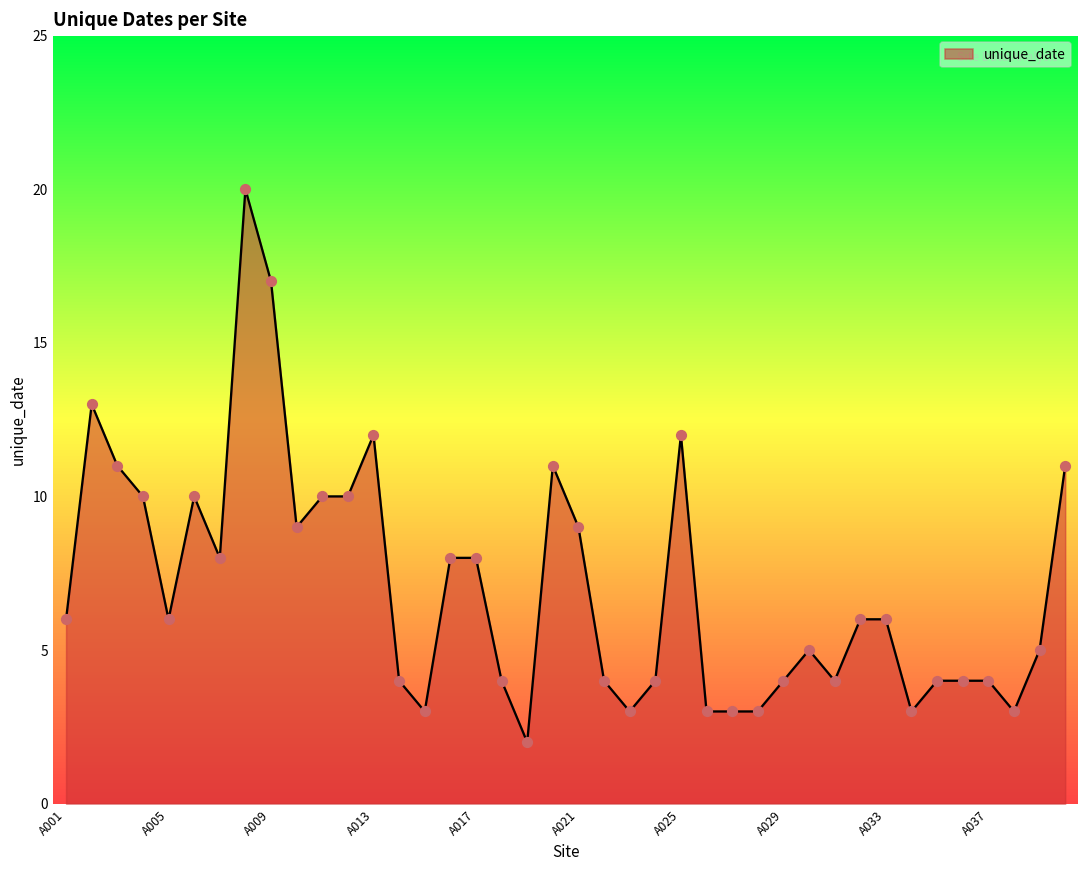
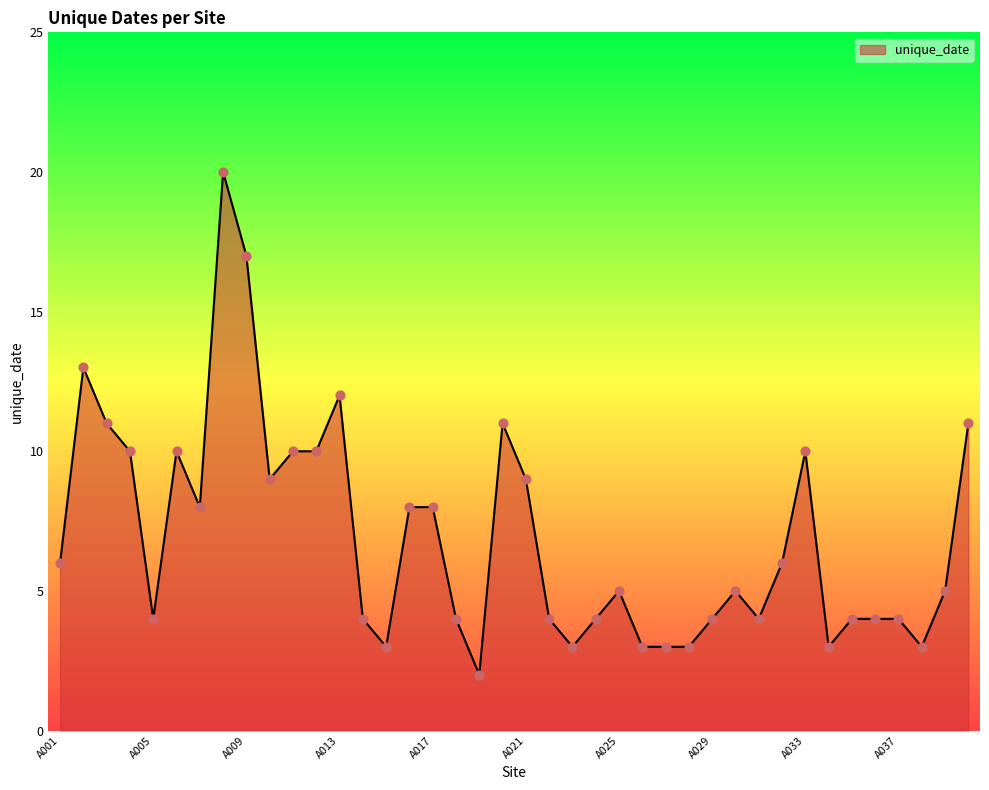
A005: 6 -> 4
A025: 12 -> 5
A033: 6 -> 10
